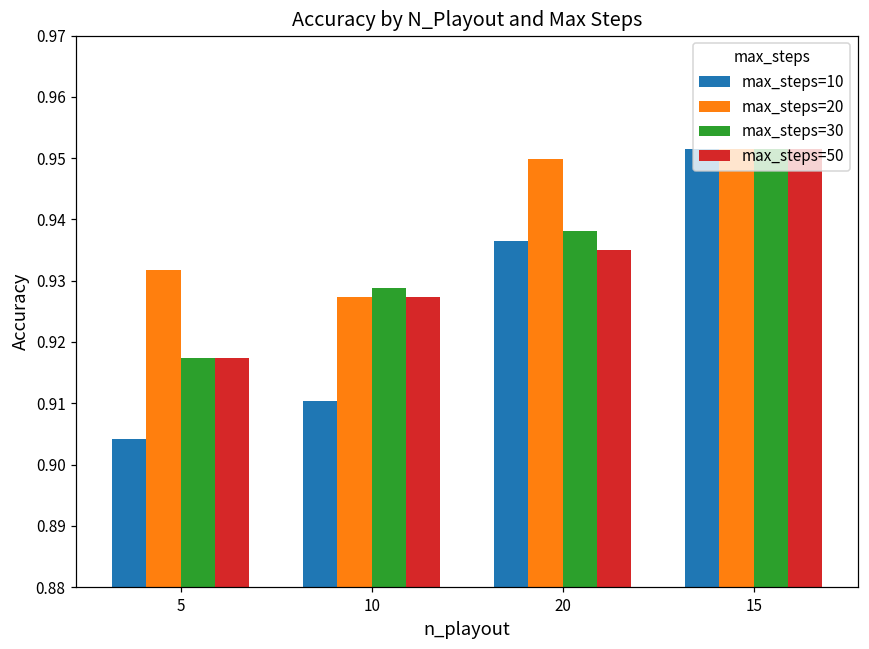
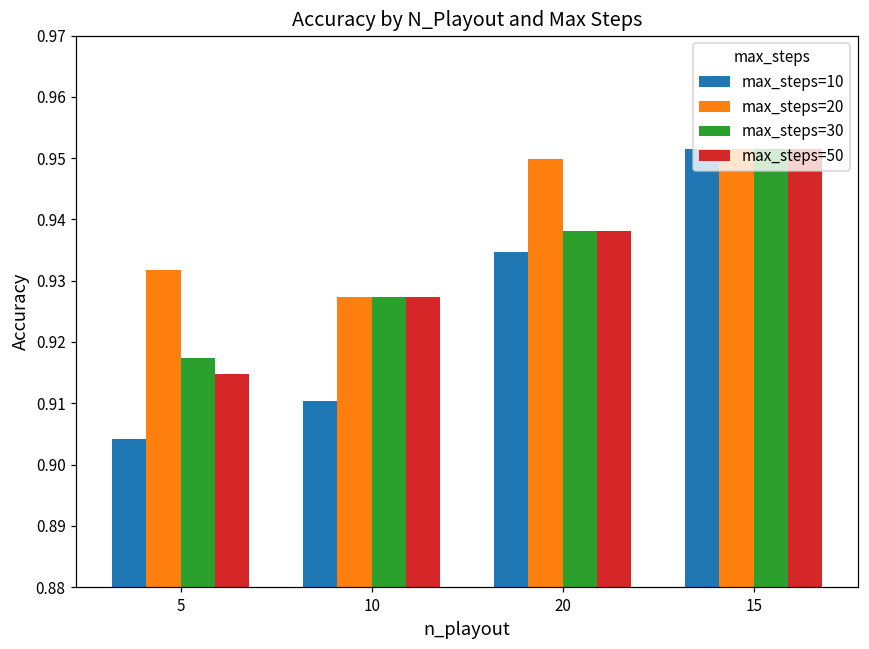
max_steps=50, 5: 0.917 -> 0.915
max_steps=30, 10: 0.929 -> 0.927
max_steps=10, 20: 0.937 -> 0.935
max_steps=50, 20: 0.935 -> 0.938
